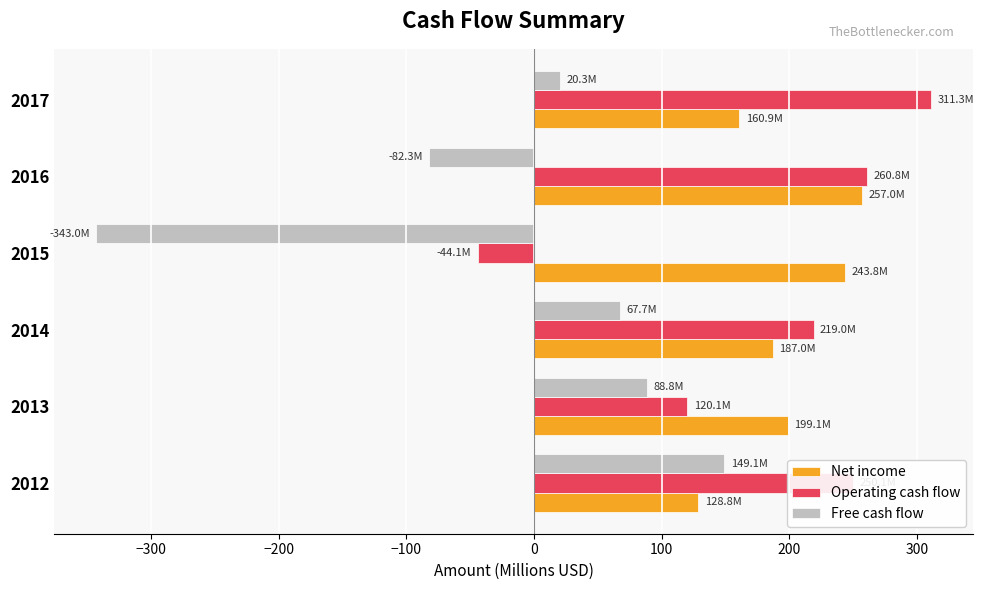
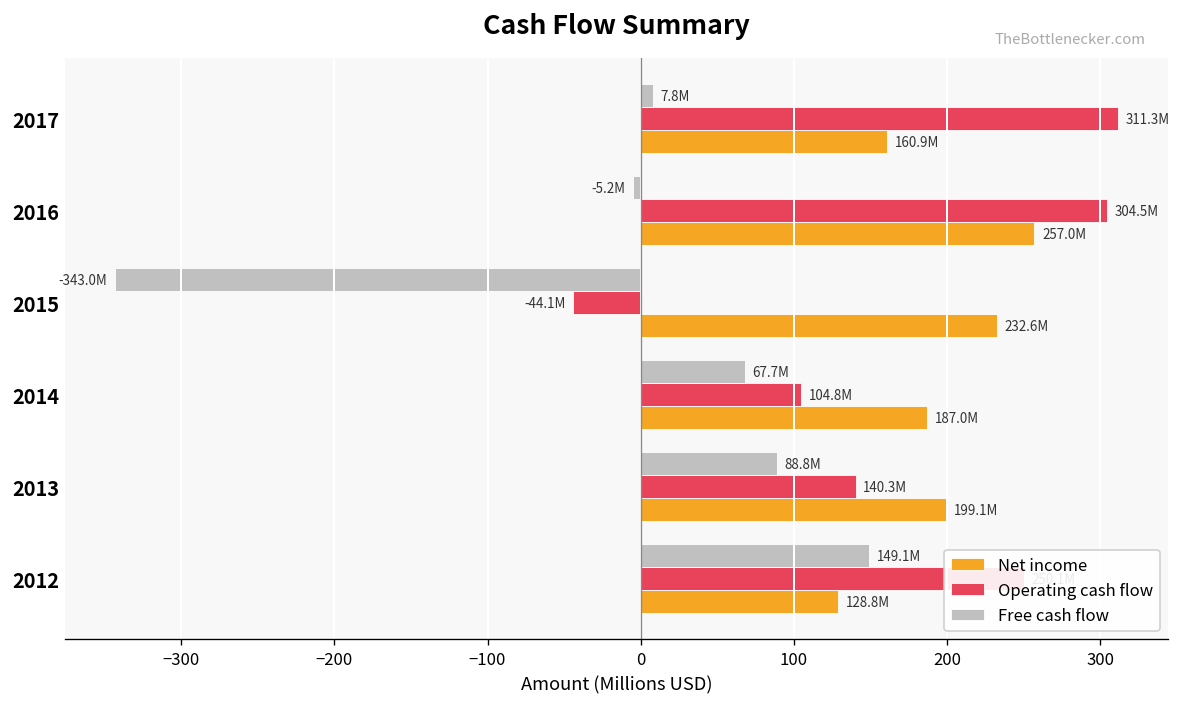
Free cash flow, 2017: 20.3M -> 7.8M
Free cash flow, 2016: -82.3M -> -5.2M
Operating cash flow, 2016: 260.8M -> 304.5M
Net income, 2015: 243.8M -> 232.6M
Operating cash flow, 2014: 219.0M -> 104.8M
Operating cash flow, 2013: 120.1M -> 140.3M
